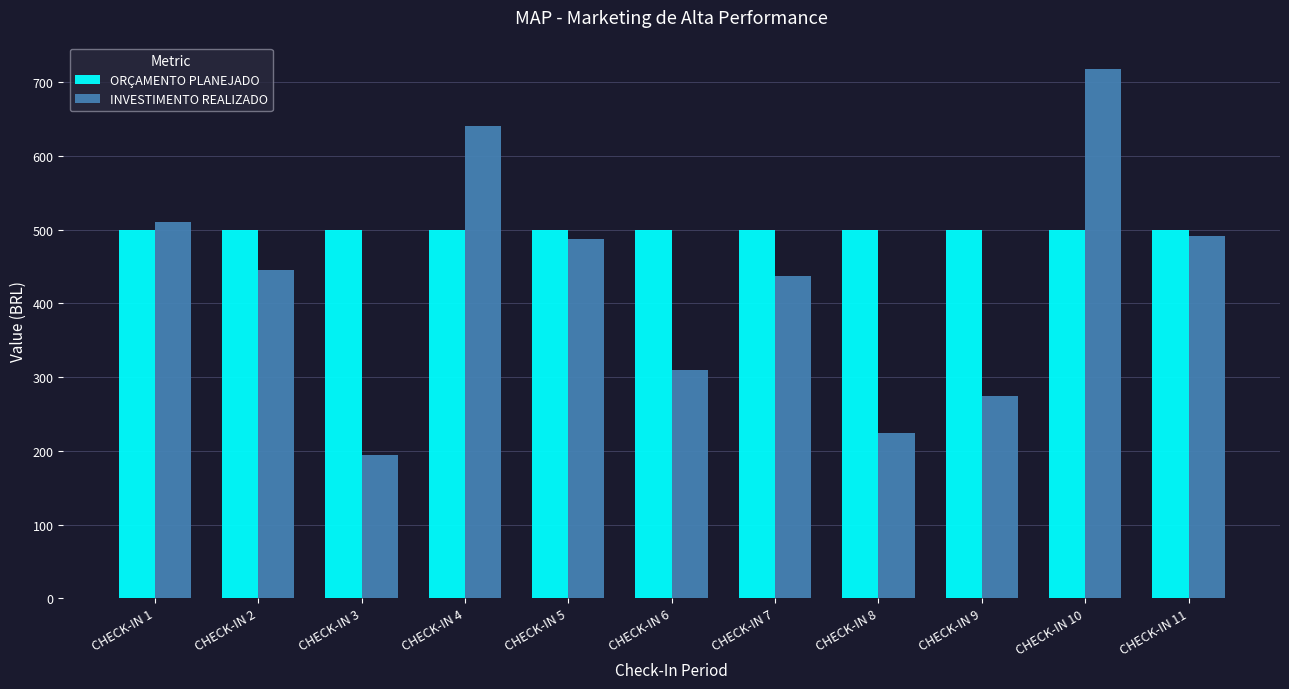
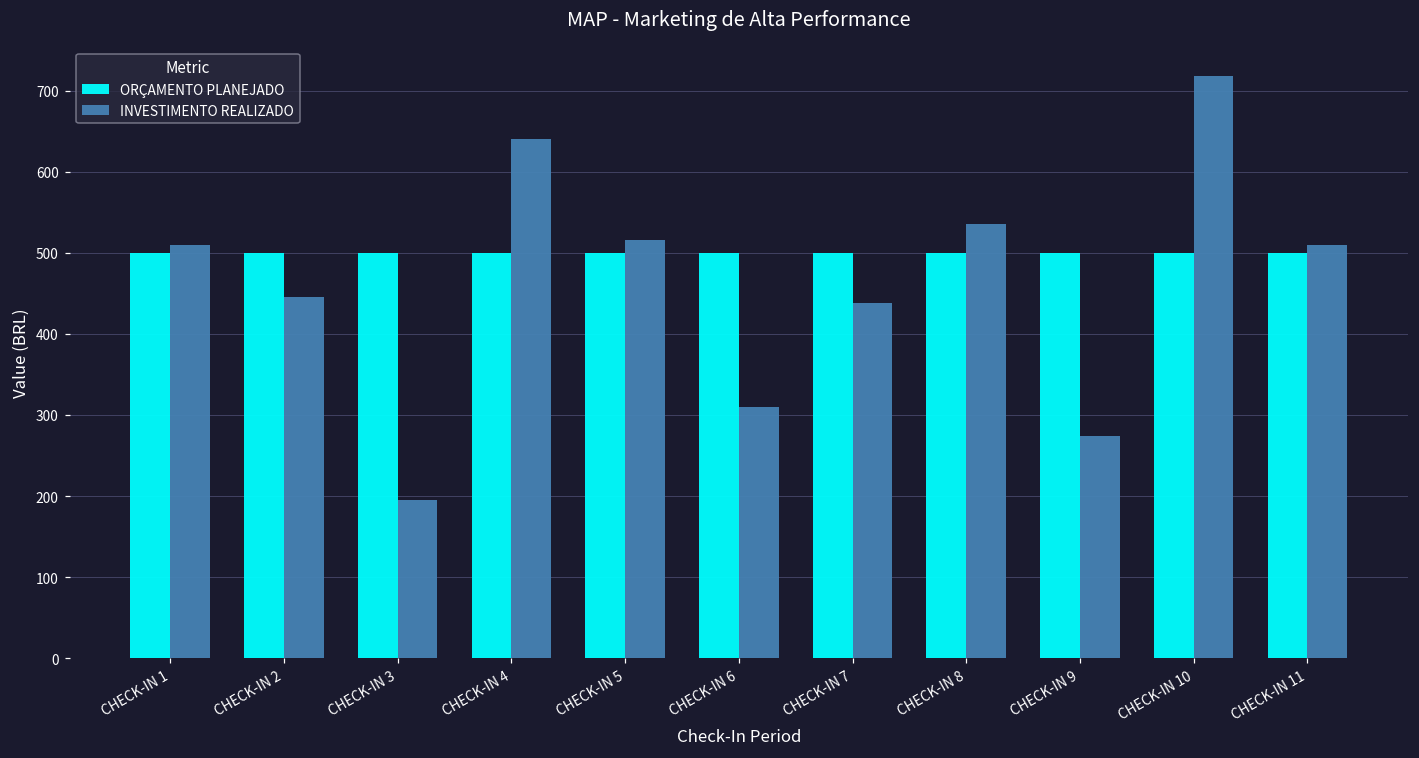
INVESTIMENTO REALIZADO, CHECK-IN 5: 490 -> 520
INVESTIMENTO REALIZADO, CHECK-IN 8: 220 -> 540
INVESTIMENTO REALIZADO, CHECK-IN 11: 490 -> 510
